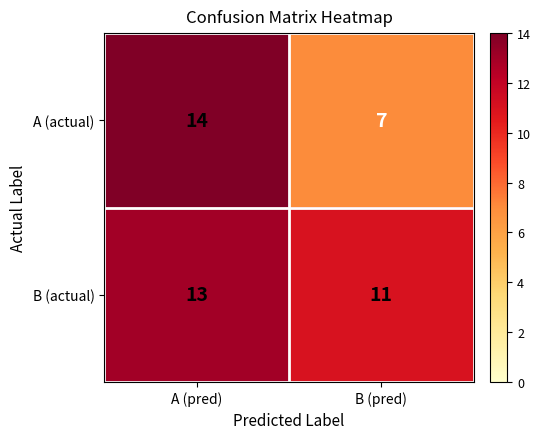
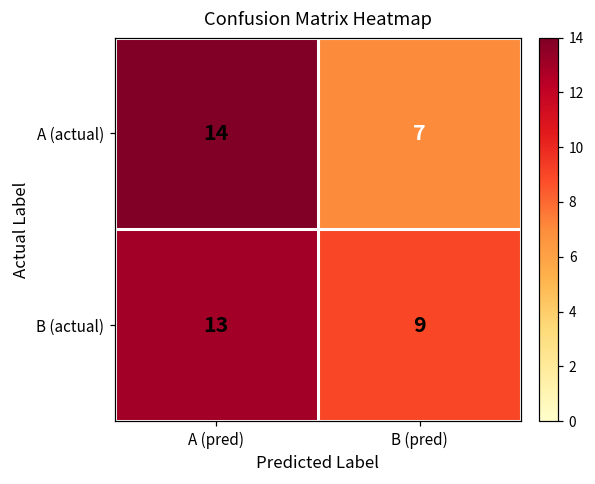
B (actual), B (pred): 11 -> 9
